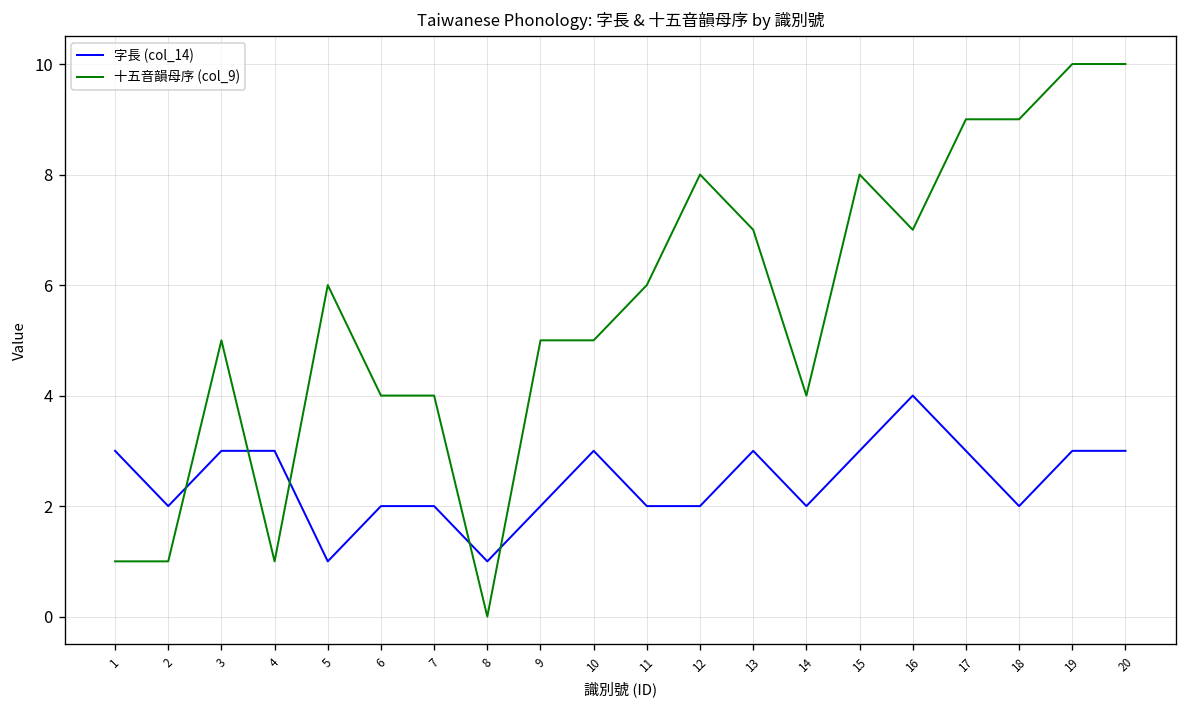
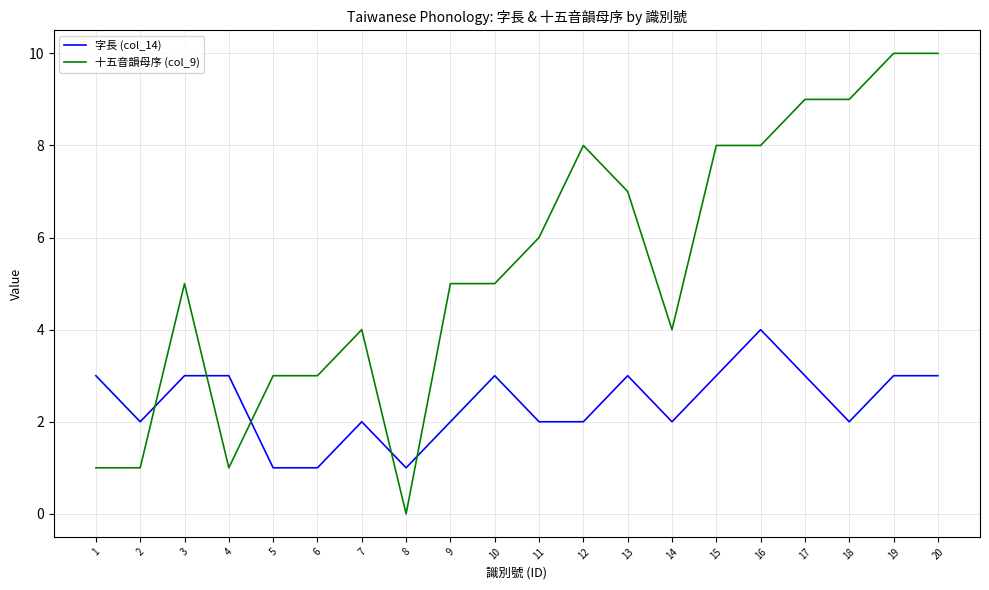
十五音韻母序 (col_9), 5: 6 -> 3
字長 (col_14), 6: 2 -> 1
十五音韻母序 (col_9), 6: 4 -> 3
十五音韻母序 (col_9), 16: 7 -> 8
